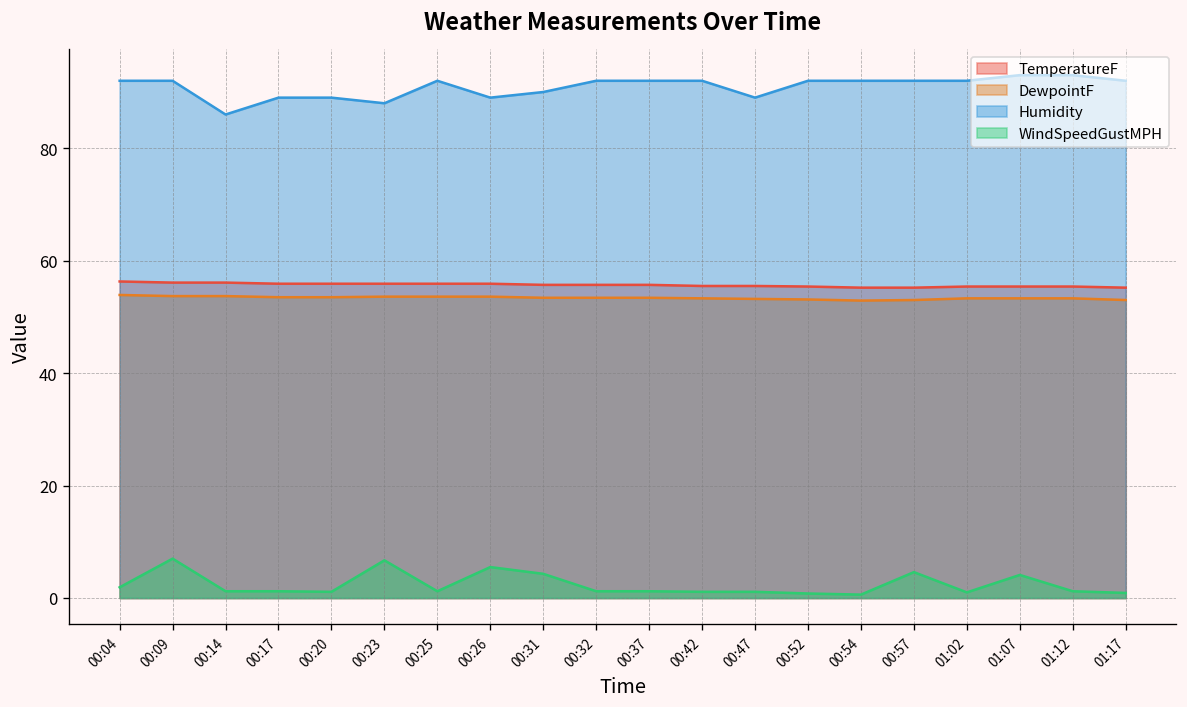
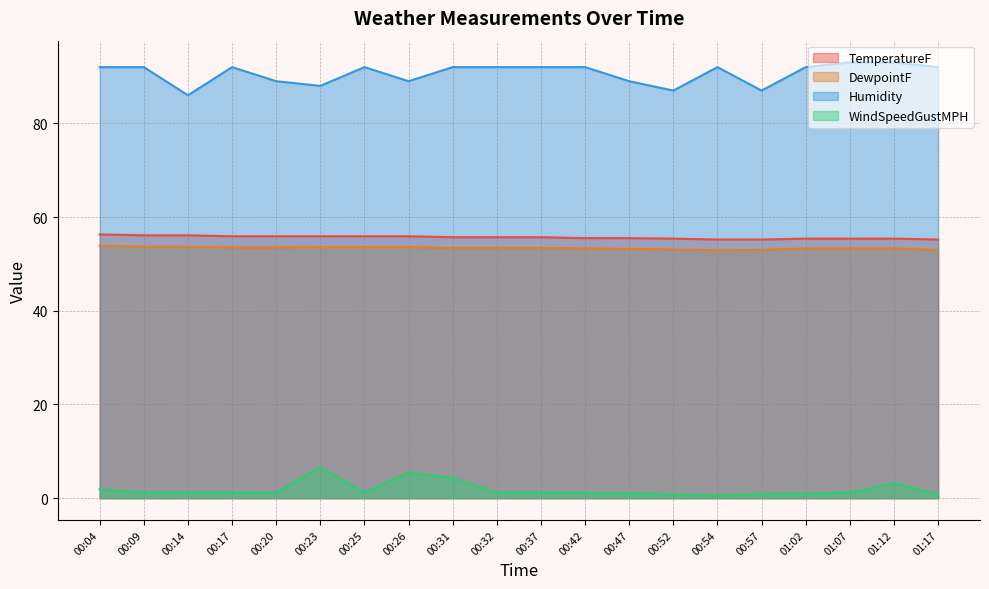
WindSpeedGustMPH, 00:09: 7 -> 1
Humidity, 00:17: 89 -> 92
Humidity, 00:31: 90 -> 92
Humidity, 00:52: 92 -> 87
Humidity, 00:57: 92 -> 87
WindSpeedGustMPH, 00:57: 5 -> 1
WindSpeedGustMPH, 01:07: 4 -> 1
WindSpeedGustMPH, 01:12: 1 -> 3
